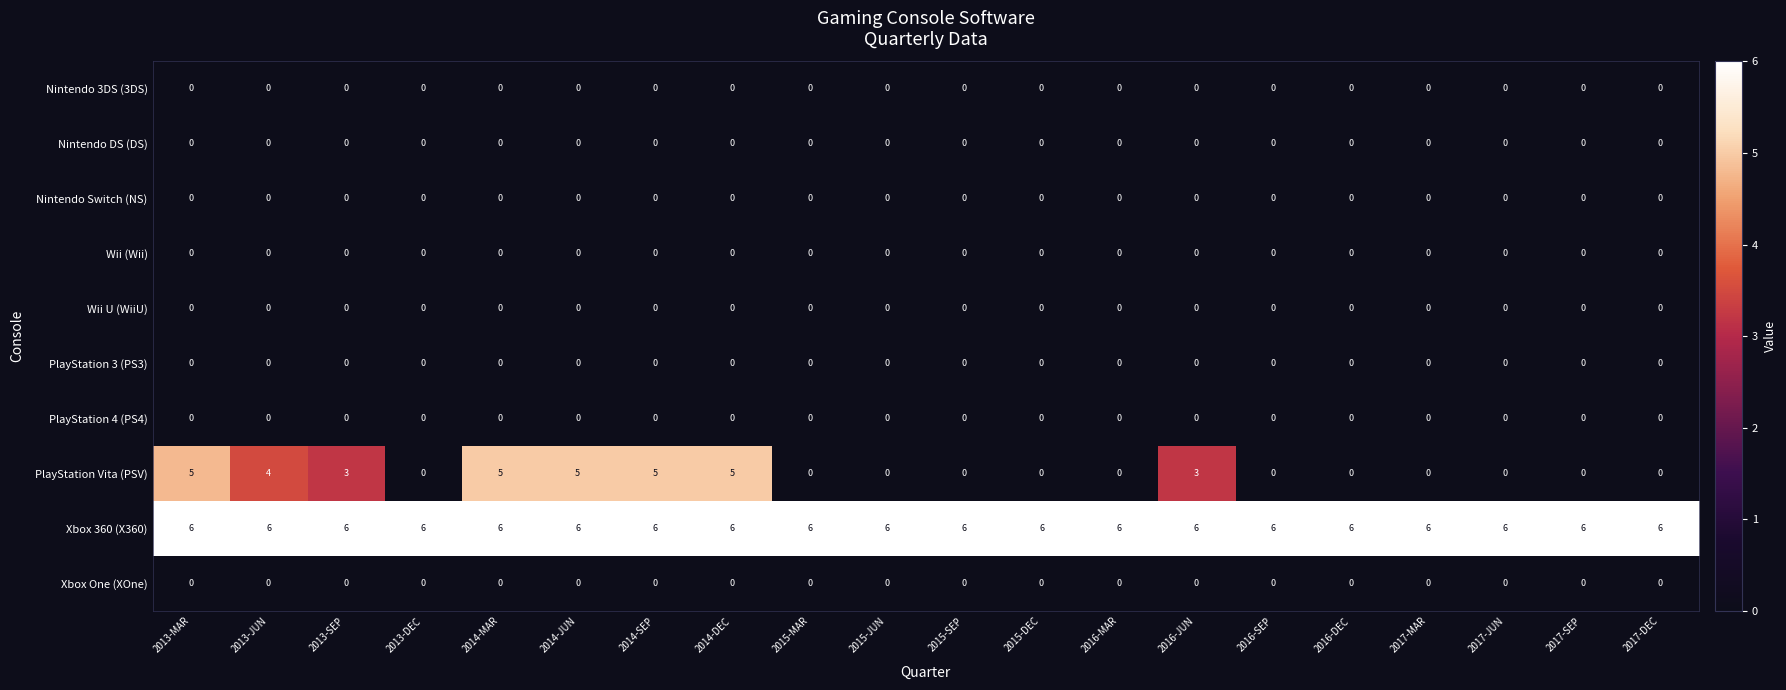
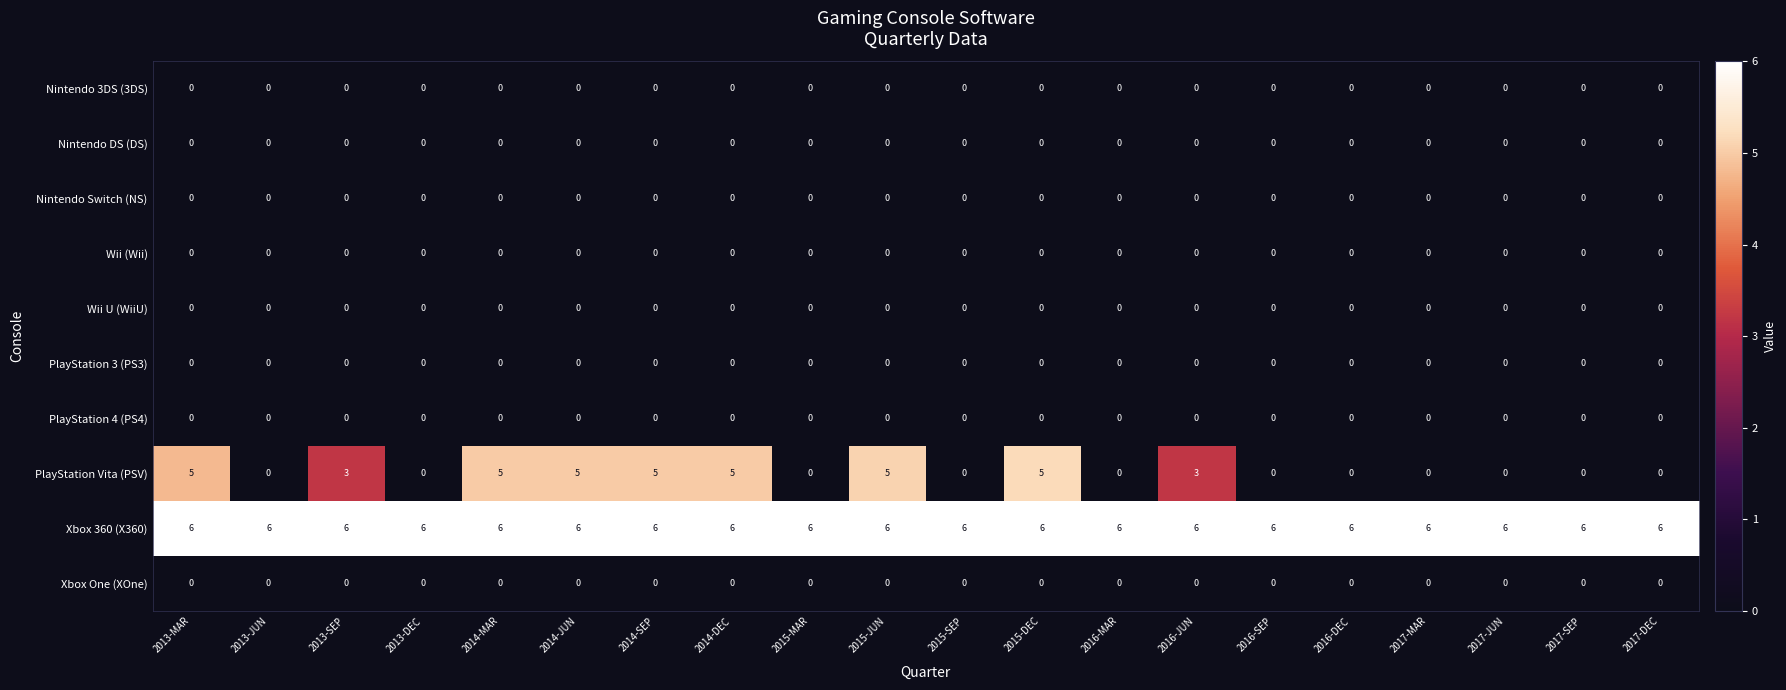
PlayStation Vita (PSV), 2013-JUN: 4 -> 0
PlayStation Vita (PSV), 2015-JUN: 0 -> 5
PlayStation Vita (PSV), 2015-DEC: 0 -> 5
